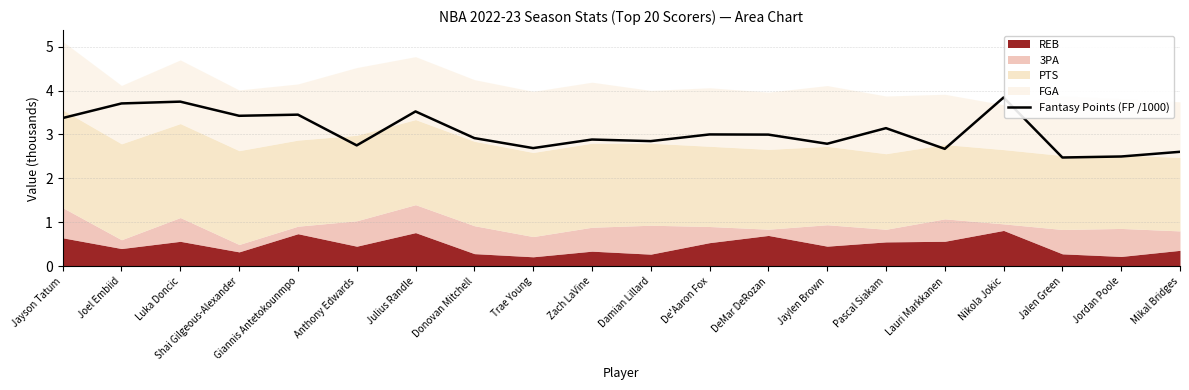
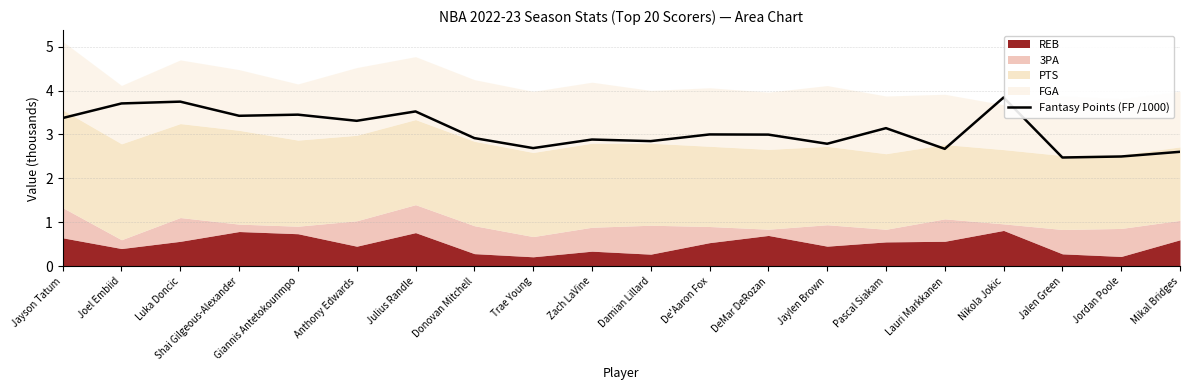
REB, Shai Gilgeous-Alexander: 0.3 -> 0.8
Fantasy Points (FP /1000), Anthony Edwards: 2.8 -> 3.3
REB, Mikal Bridges: 0.4 -> 0.6
